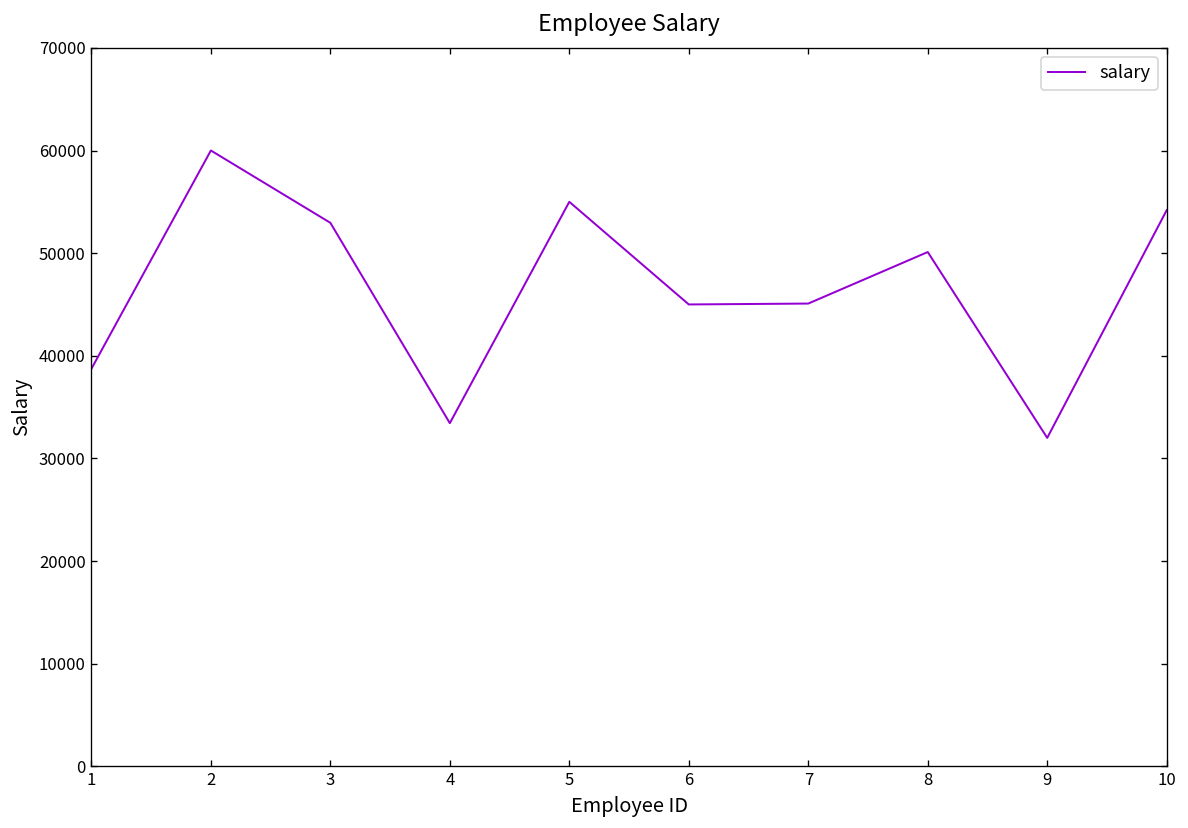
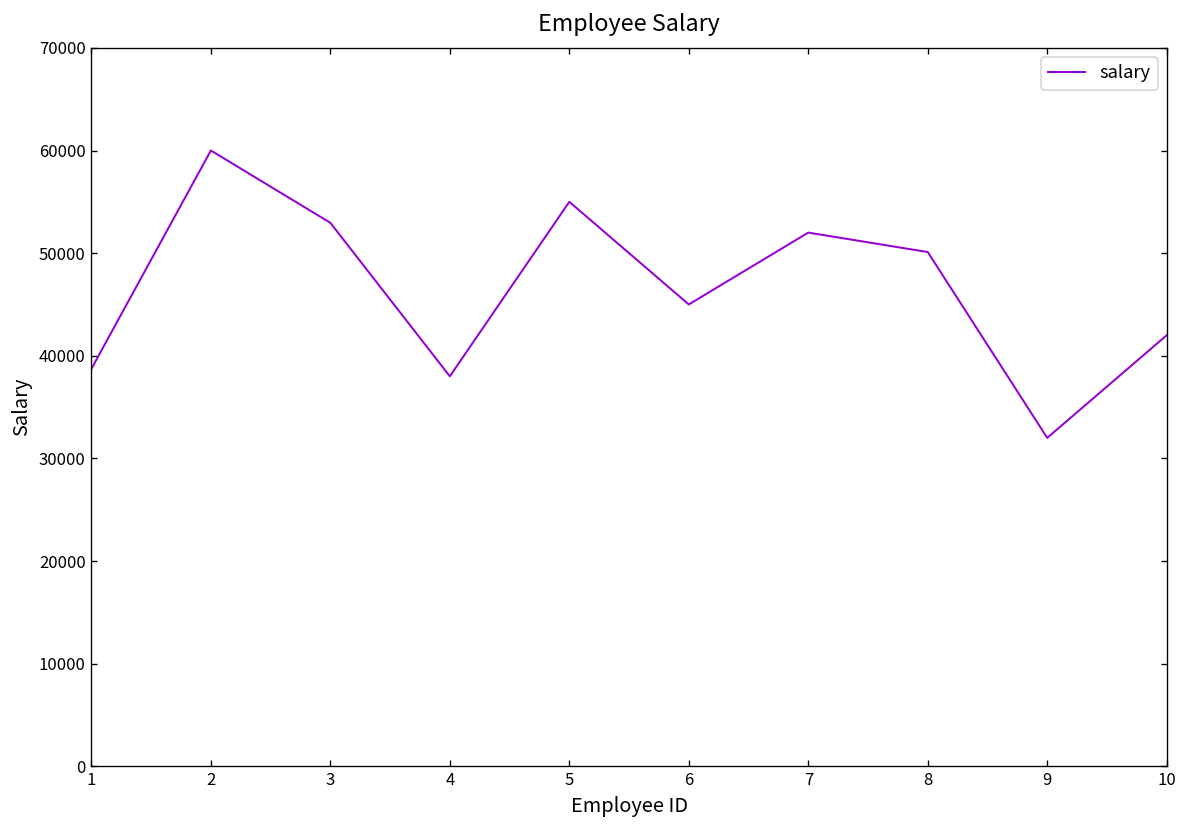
4: 33000 -> 38000
7: 45000 -> 52000
10: 54000 -> 42000
